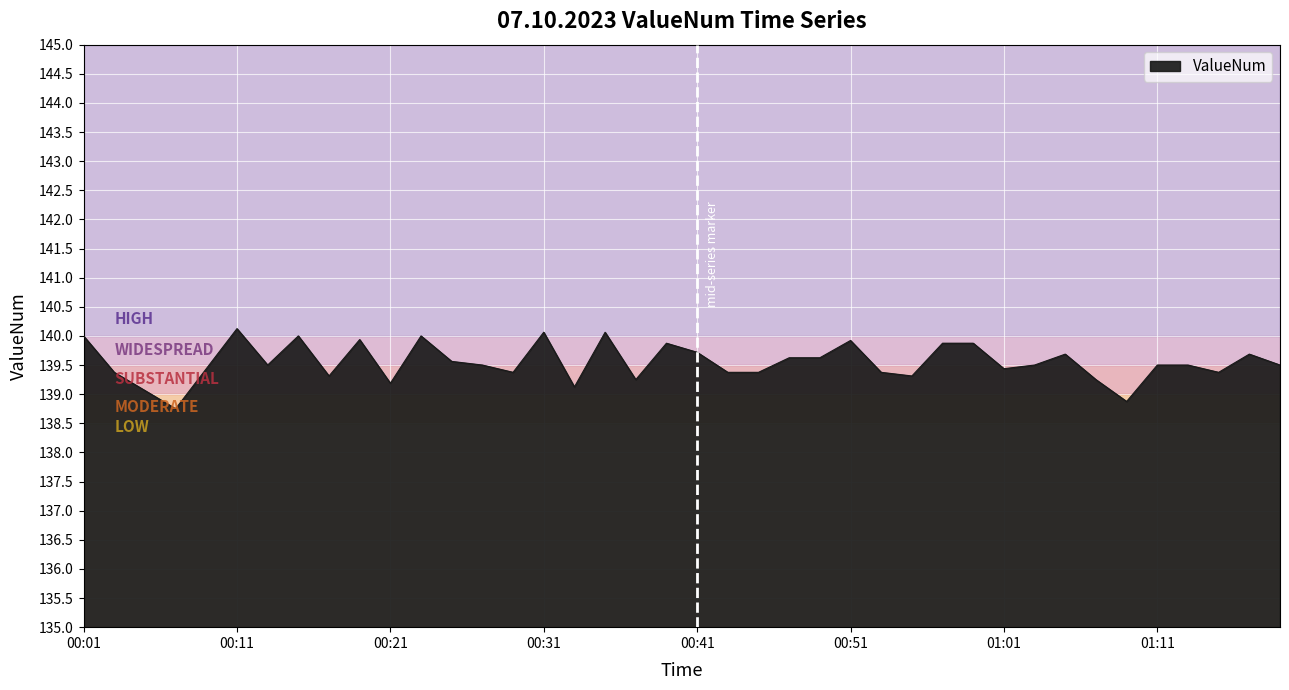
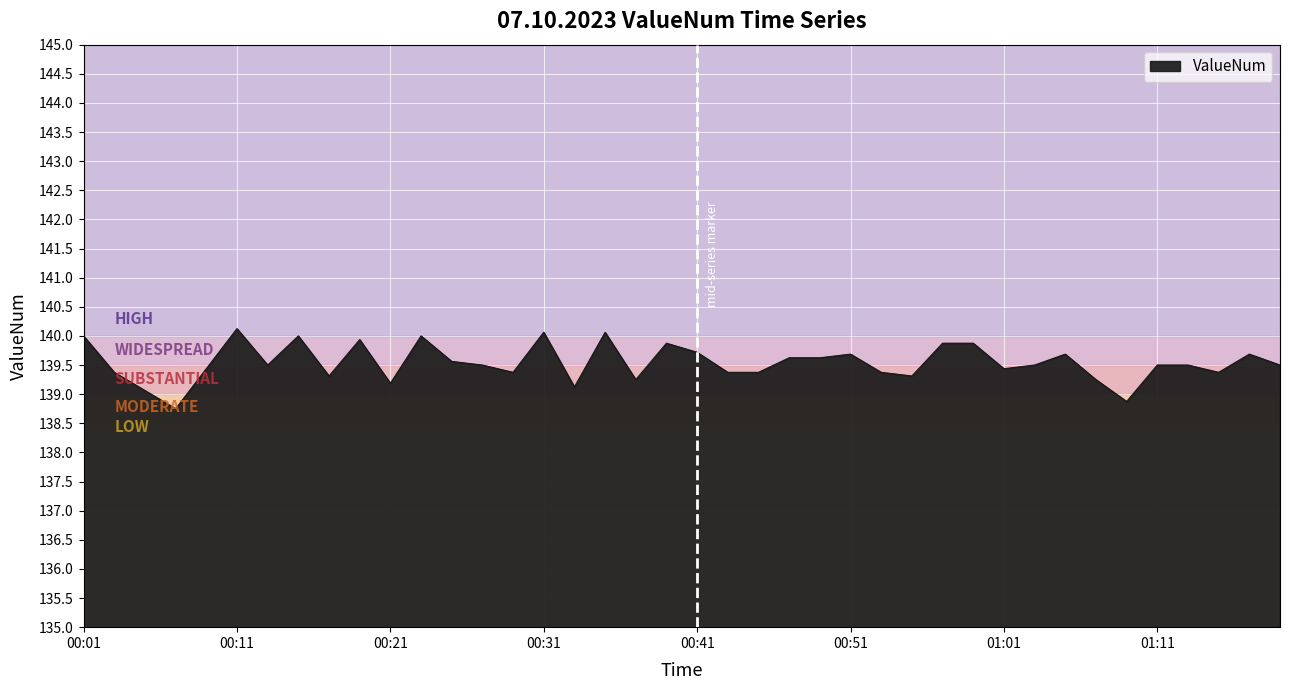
00:51: 139.9 -> 139.7
